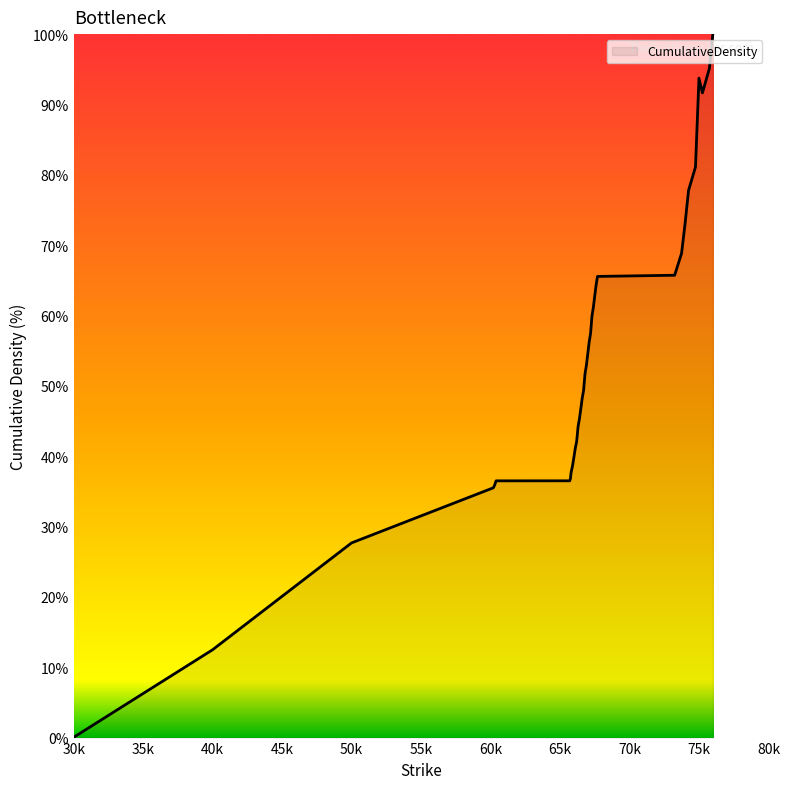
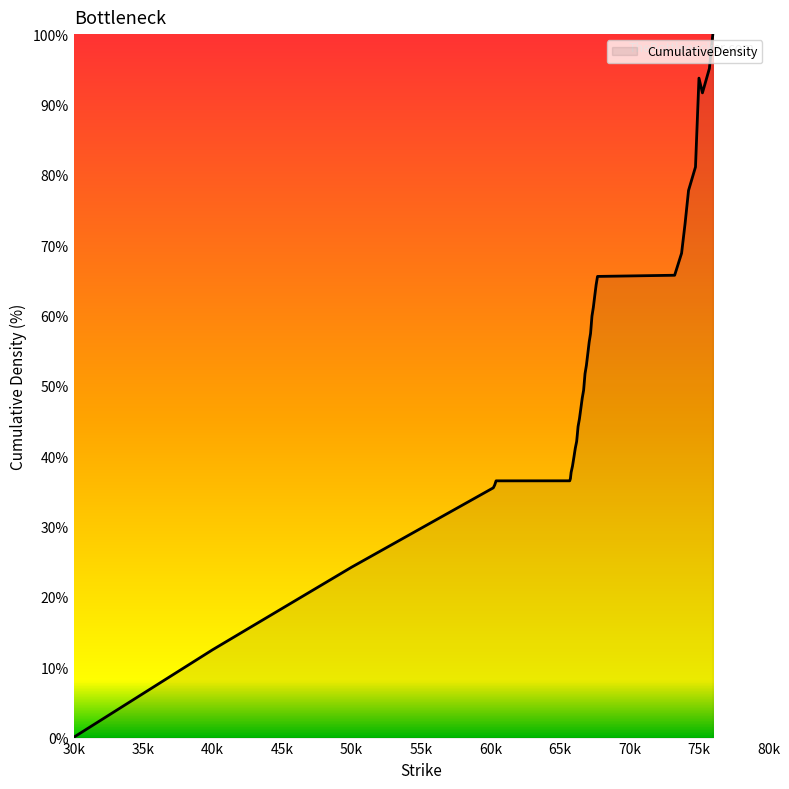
50k: 28% -> 24%
